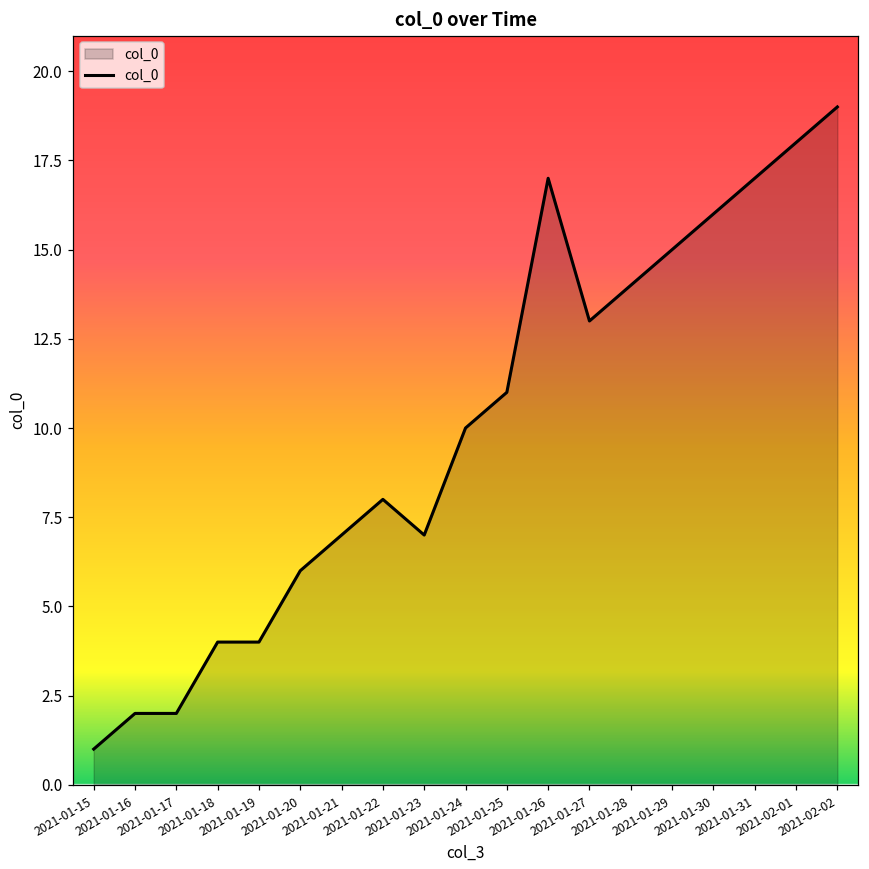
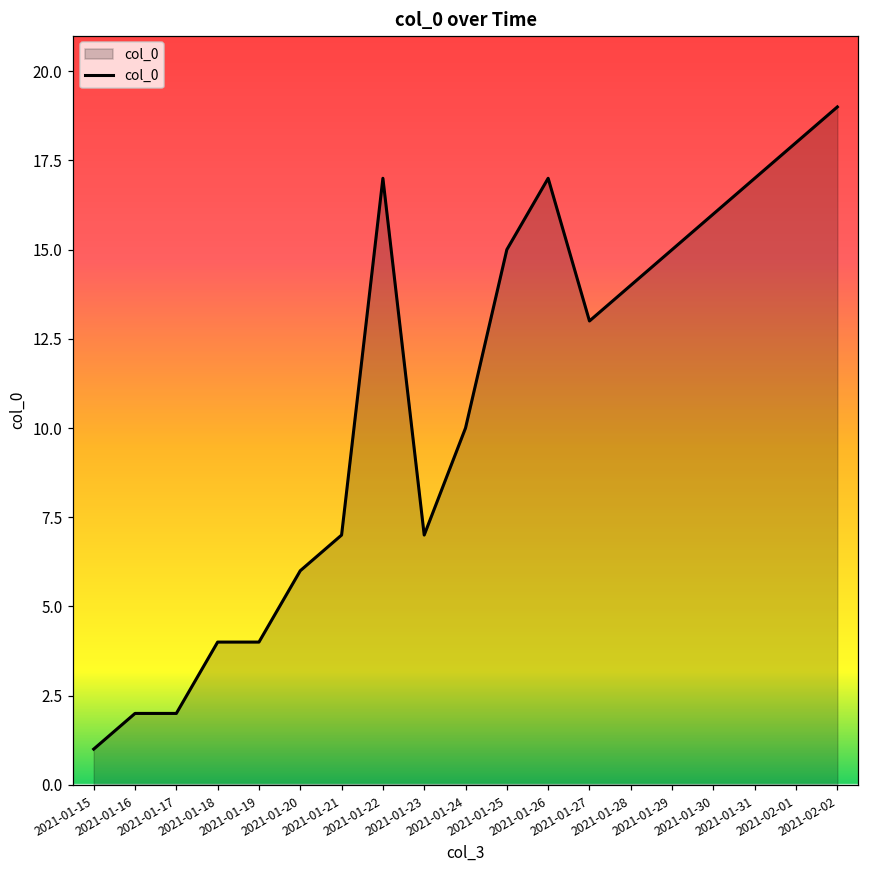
2021-01-22: 8 -> 17
2021-01-25: 11 -> 15
